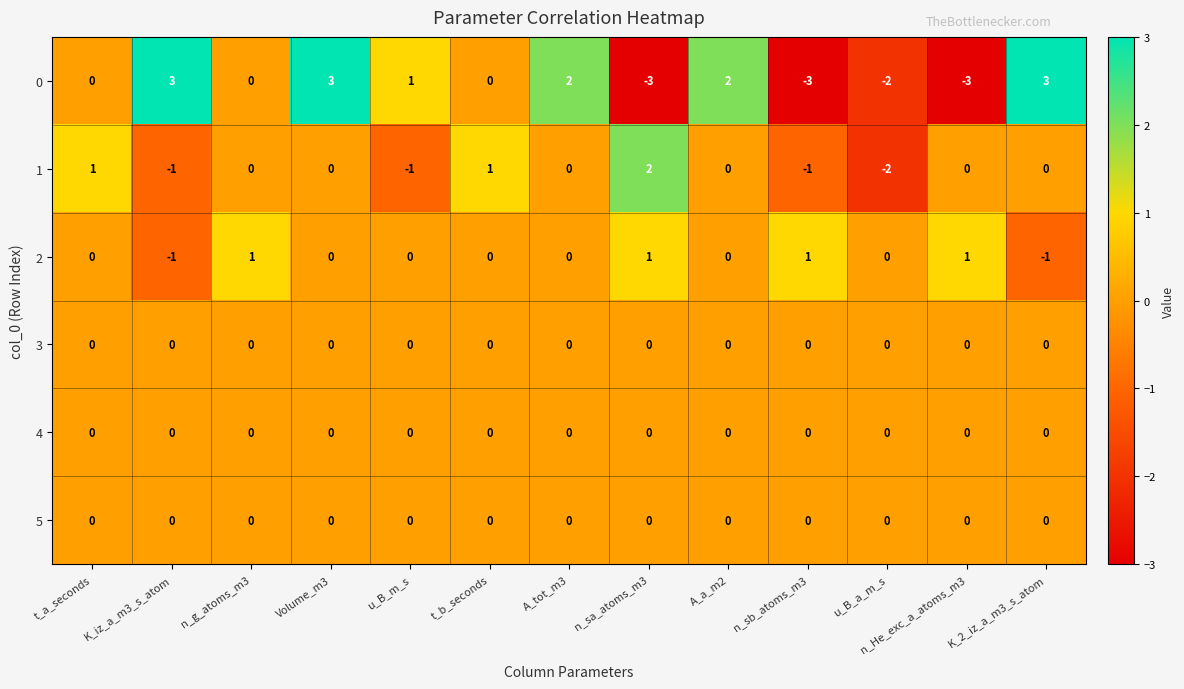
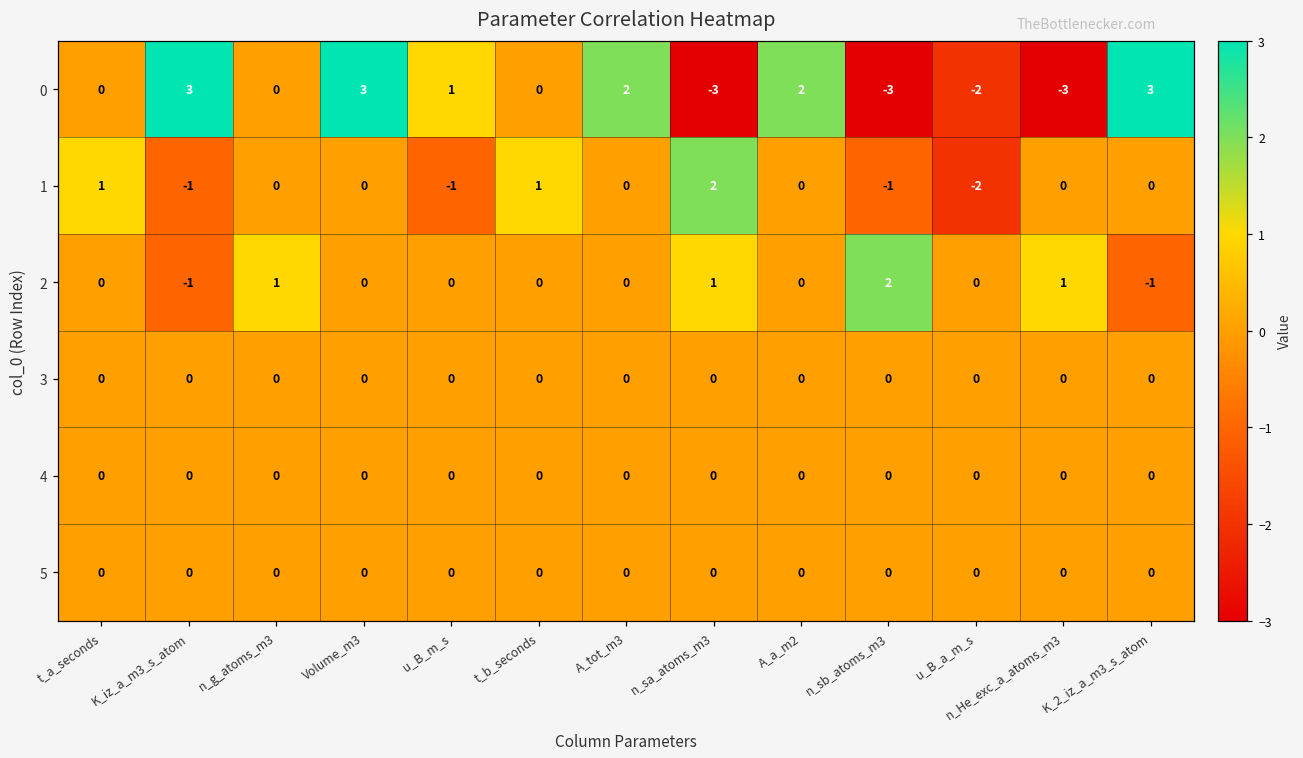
2, n_sb_atoms_m3: 1 -> 2
